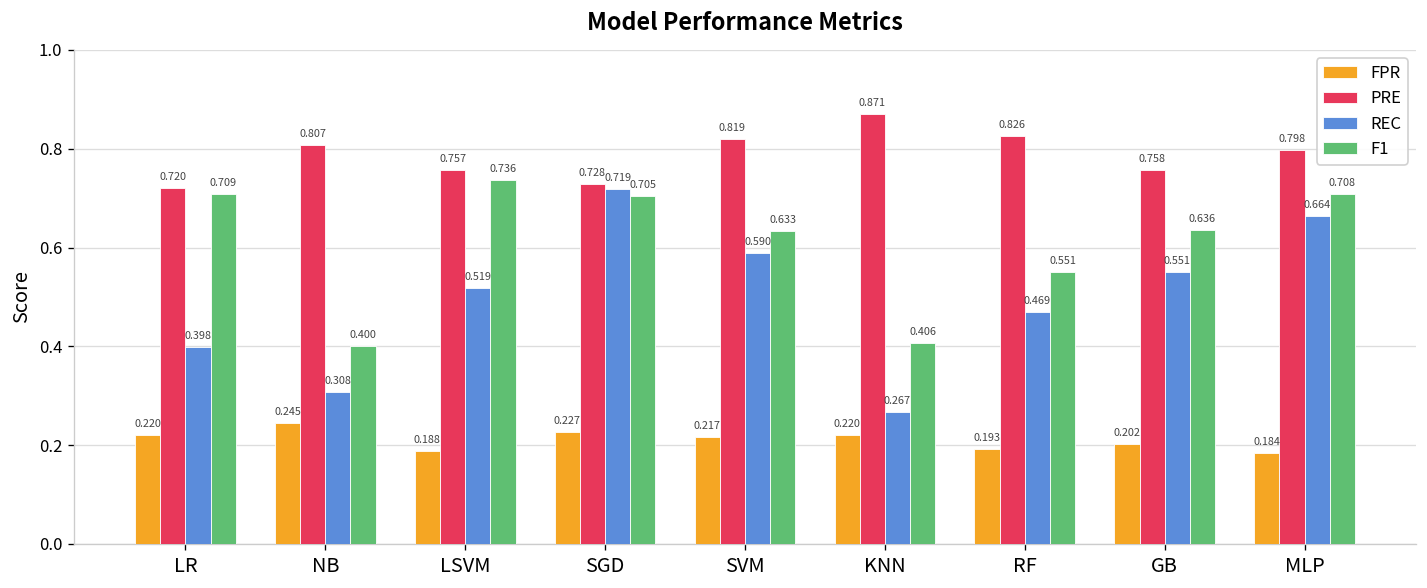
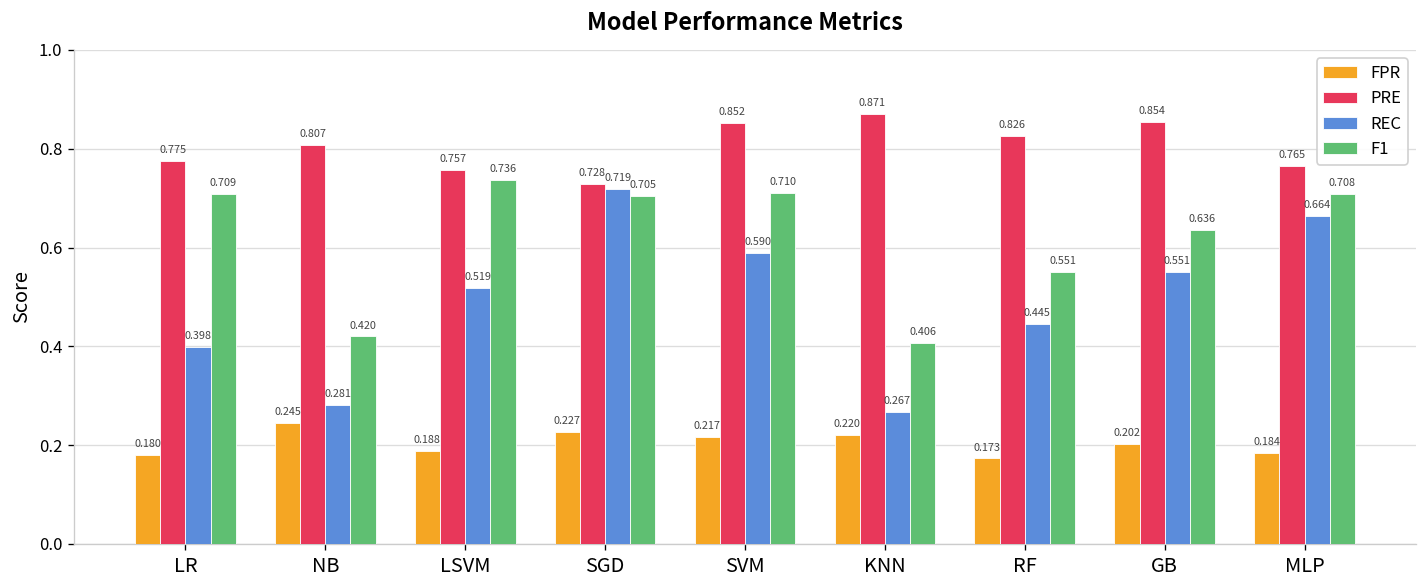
FPR, LR: 0.220 -> 0.180
PRE, LR: 0.720 -> 0.775
REC, NB: 0.308 -> 0.281
F1, NB: 0.400 -> 0.420
PRE, SVM: 0.819 -> 0.852
F1, SVM: 0.633 -> 0.710
FPR, RF: 0.193 -> 0.173
REC, RF: 0.469 -> 0.445
PRE, GB: 0.758 -> 0.854
PRE, MLP: 0.798 -> 0.765
